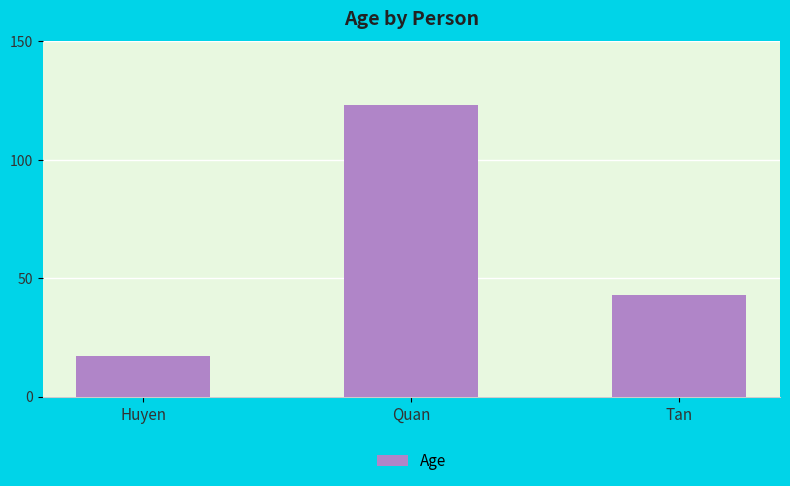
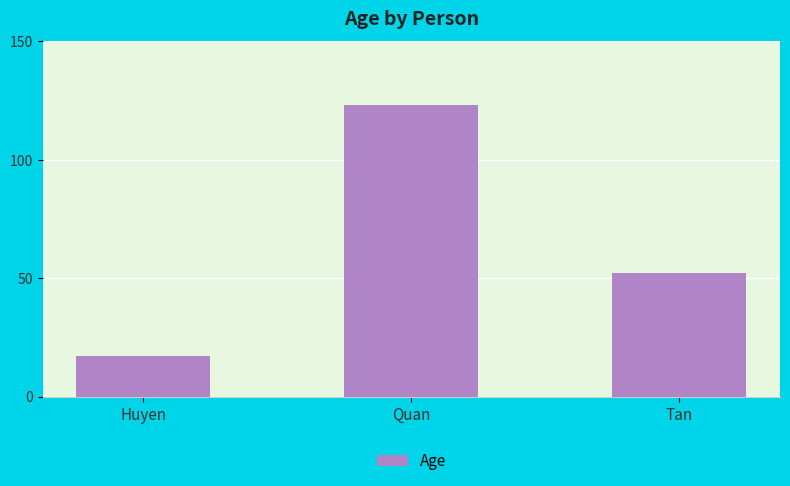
Tan: 43 -> 52
